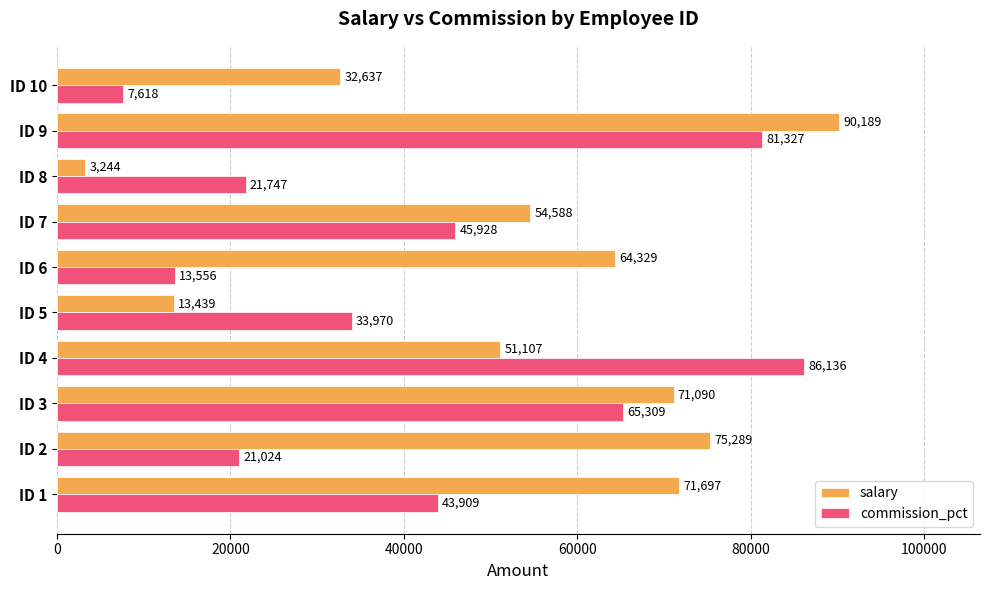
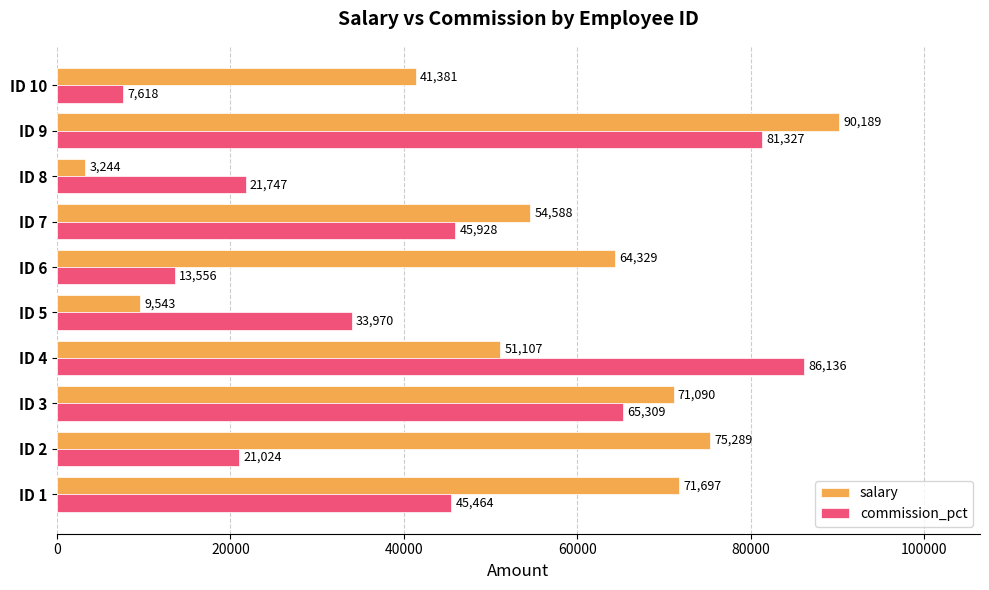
salary, ID 10: 32,637 -> 41,381
salary, ID 5: 13,439 -> 9,543
commission_pct, ID 1: 43,909 -> 45,464
